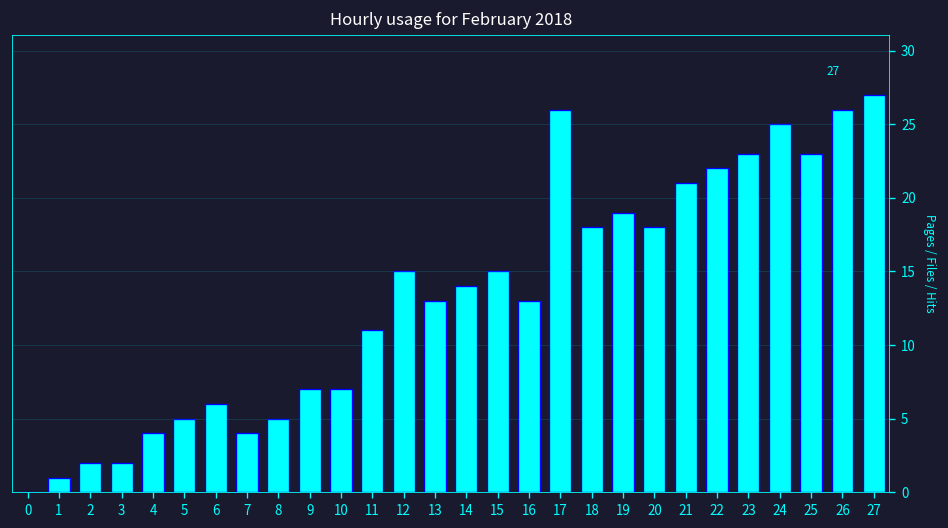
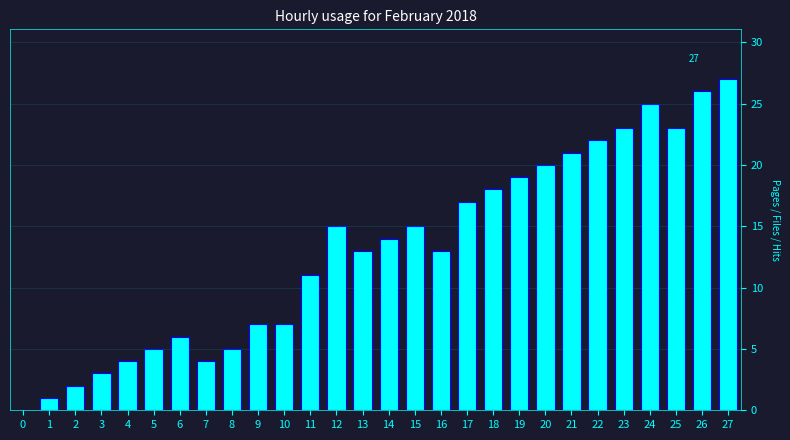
3: 2 -> 3
17: 26 -> 17
20: 18 -> 20
